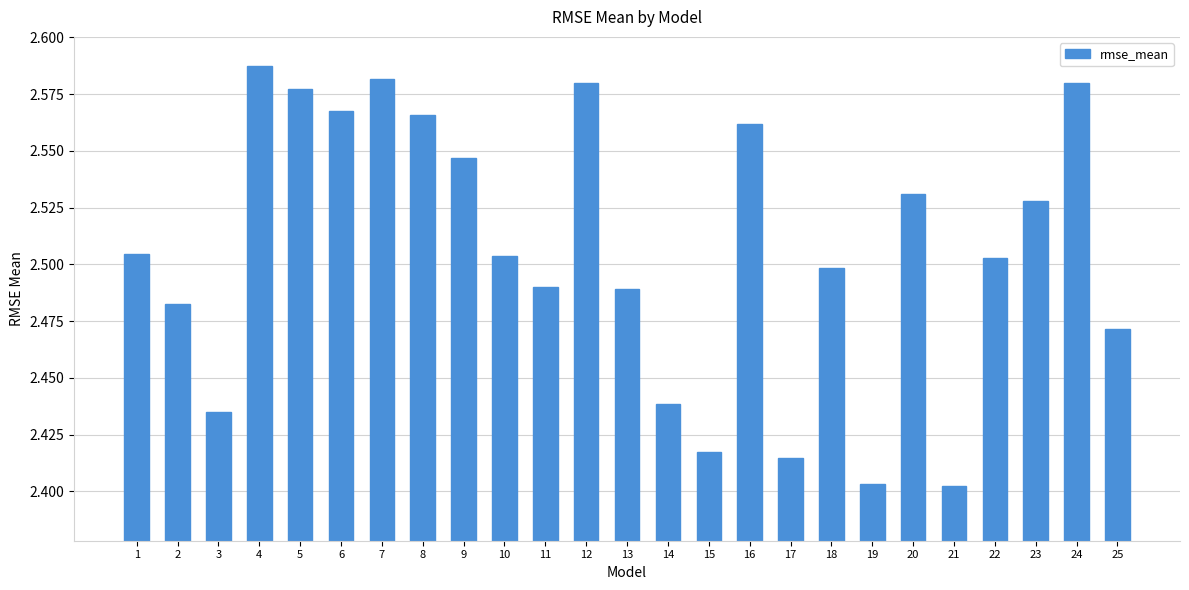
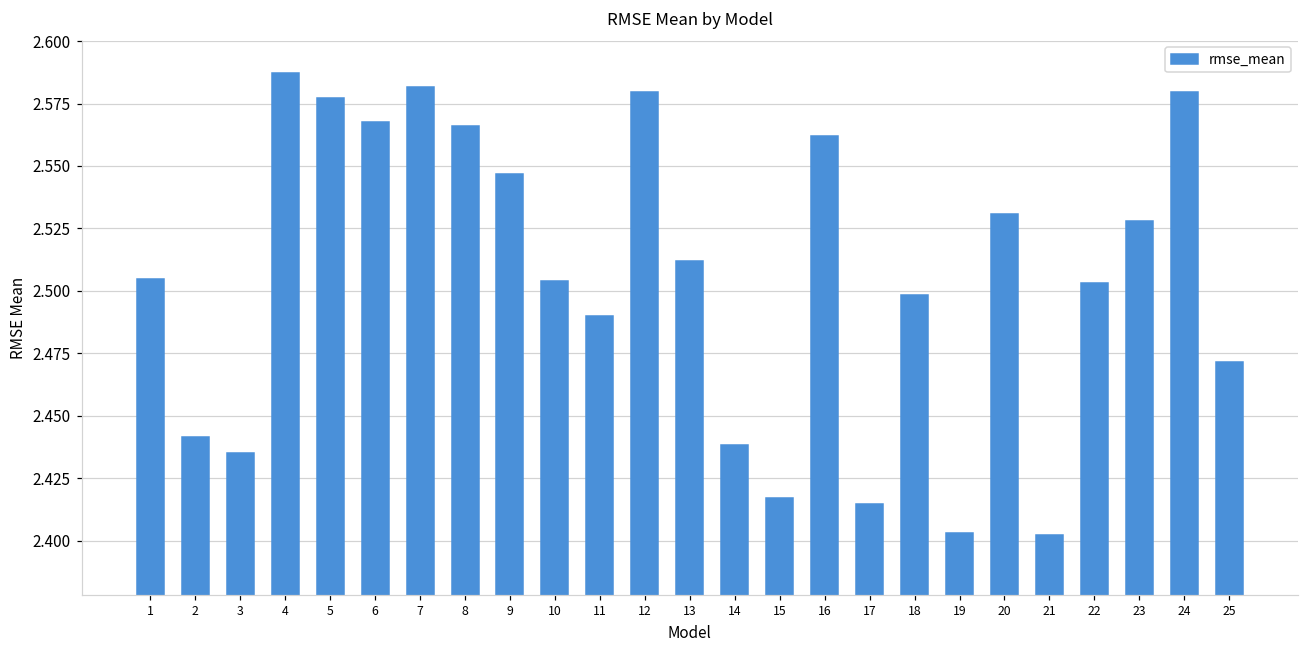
2: 2.483 -> 2.442
13: 2.489 -> 2.512
